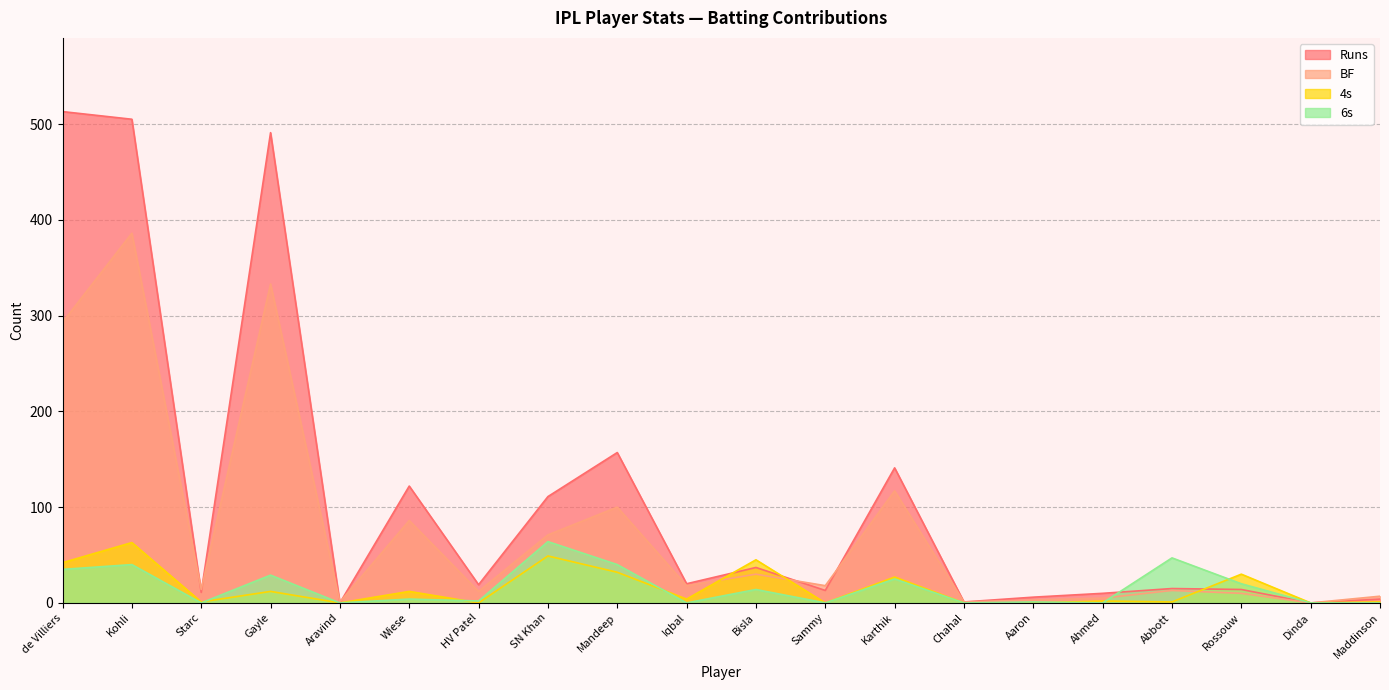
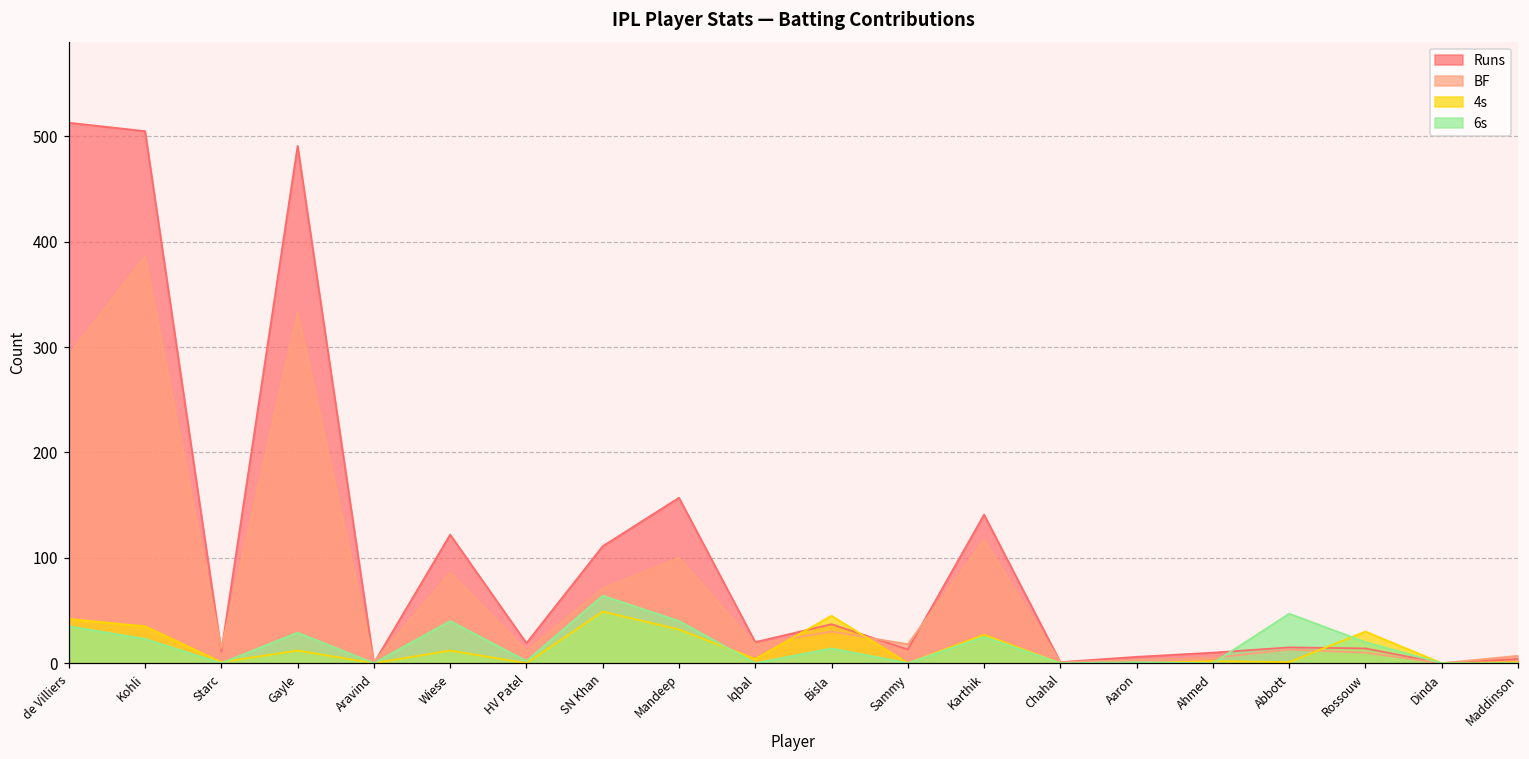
4s, Kohli: 60 -> 40
6s, Kohli: 40 -> 20
6s, Wiese: 0 -> 40
